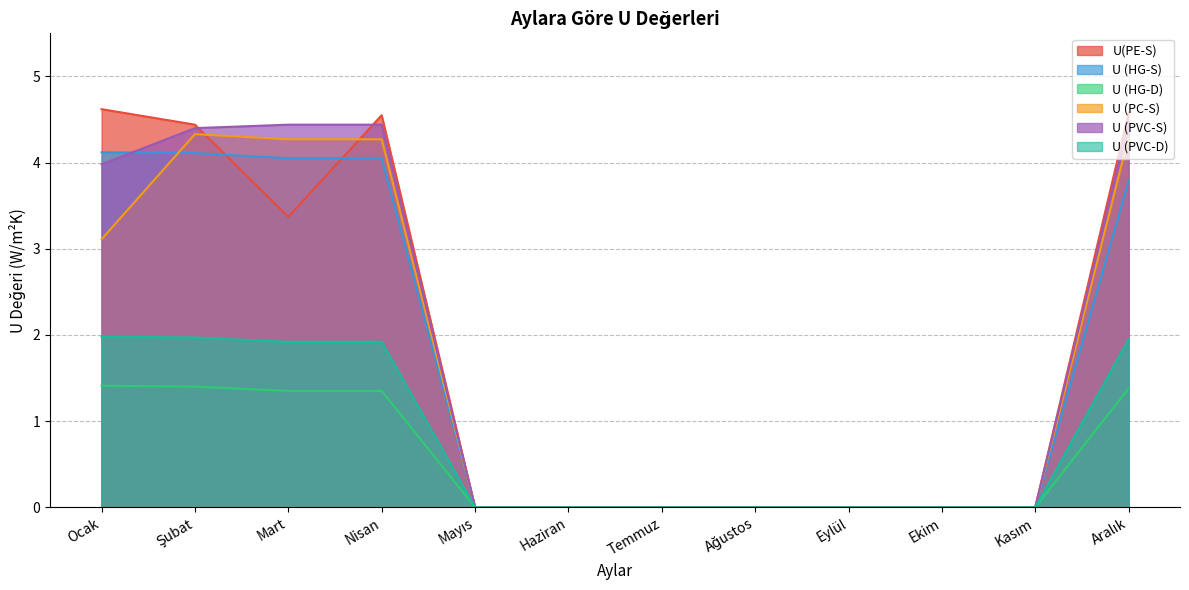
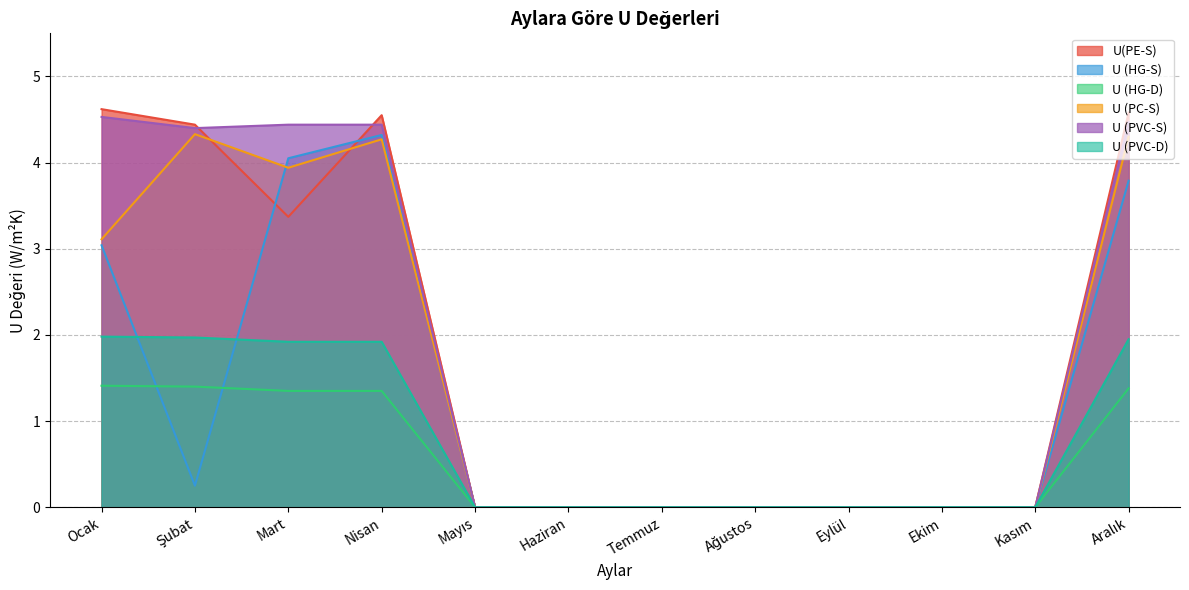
U (HG-S), Ocak: 4.1 -> 3.0
U (PVC-S), Ocak: 4.0 -> 4.5
U (HG-S), Şubat: 4.1 -> 0.3
U (PC-S), Mart: 4.3 -> 3.9
U (HG-S), Nisan: 4.1 -> 4.3
